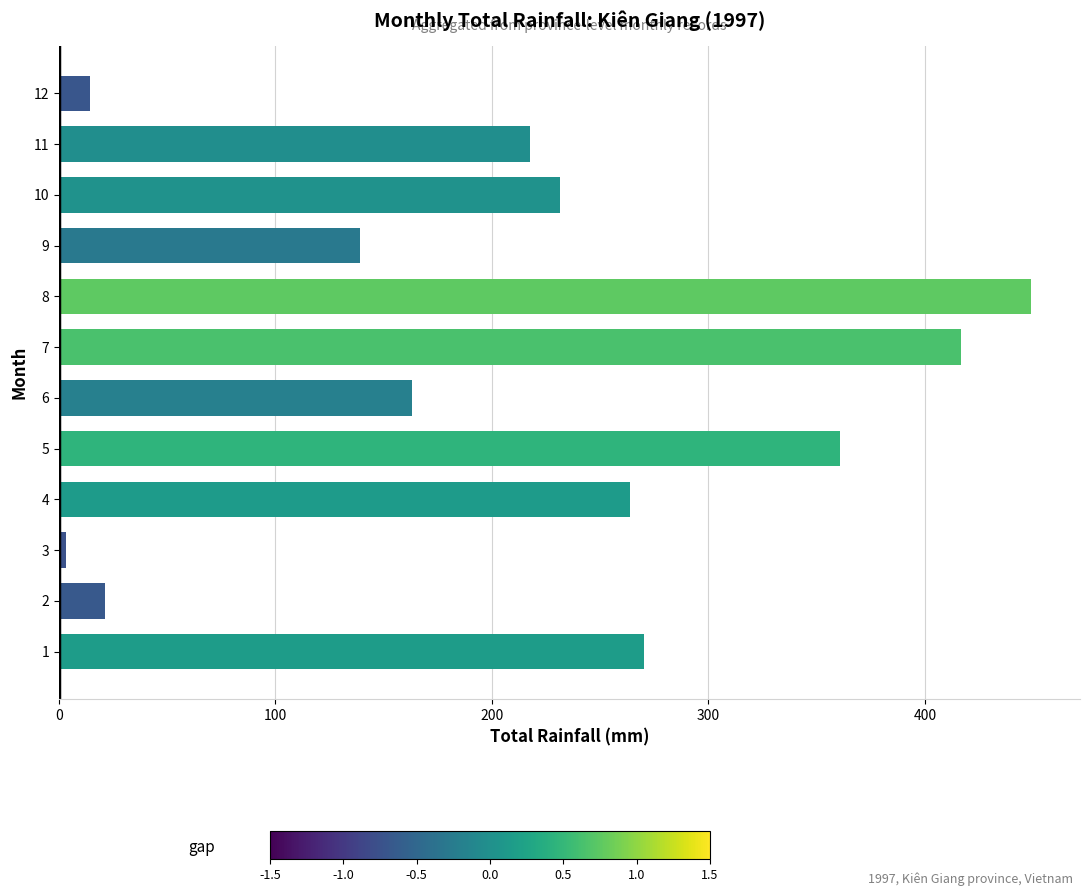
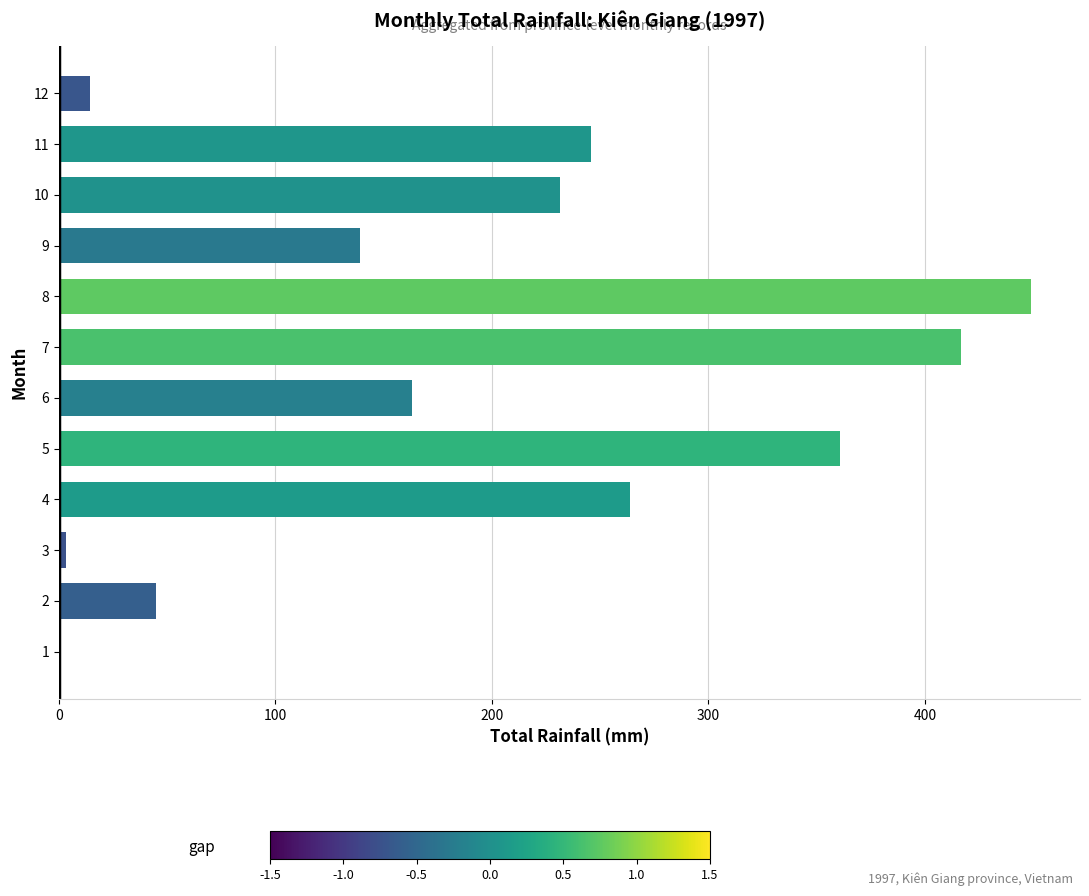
11: 218 -> 246
2: 21 -> 45
1: 270 -> 0
